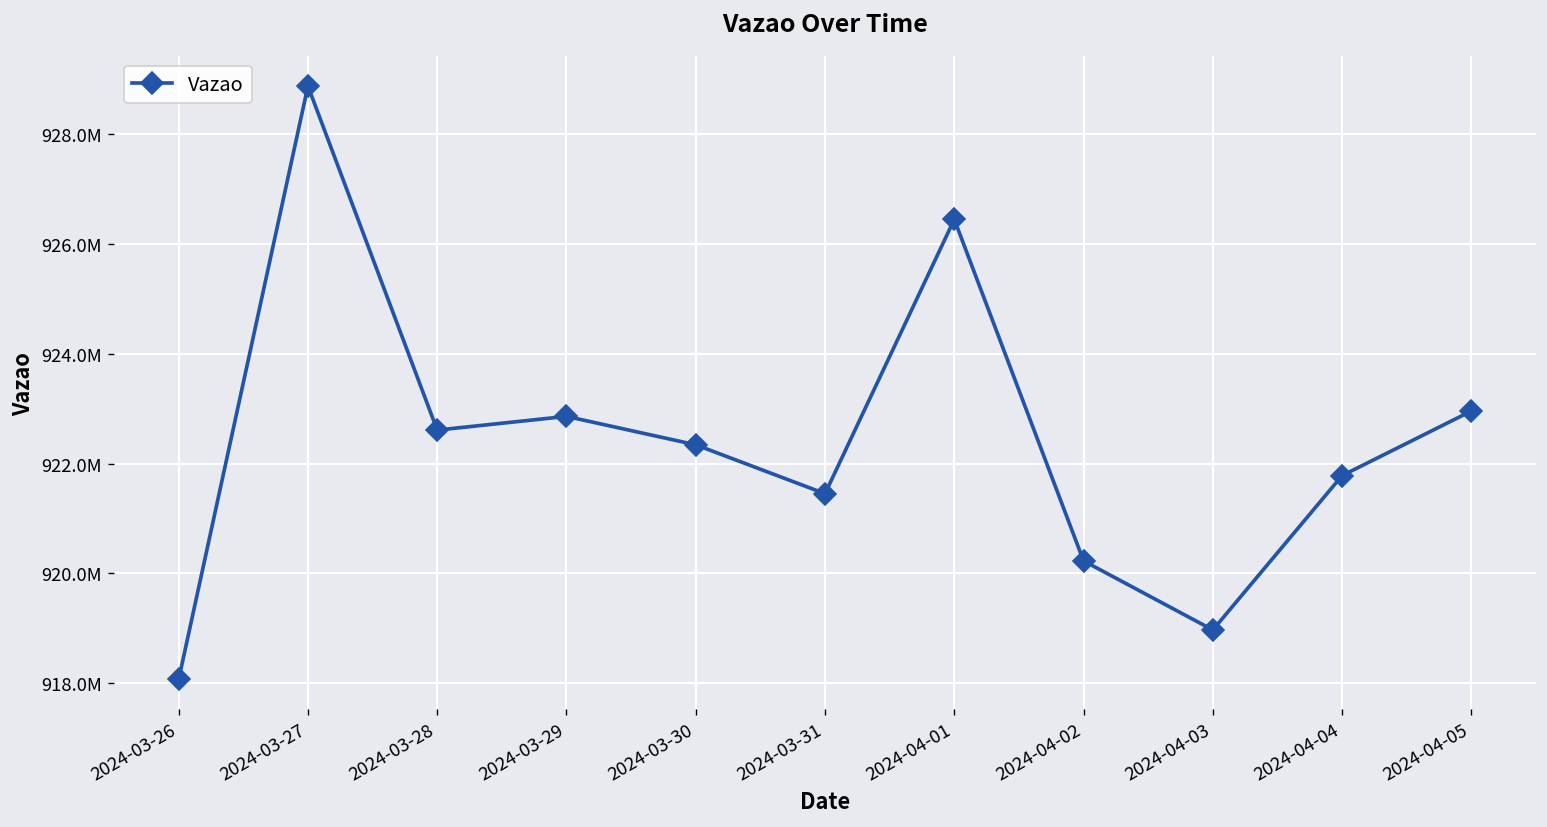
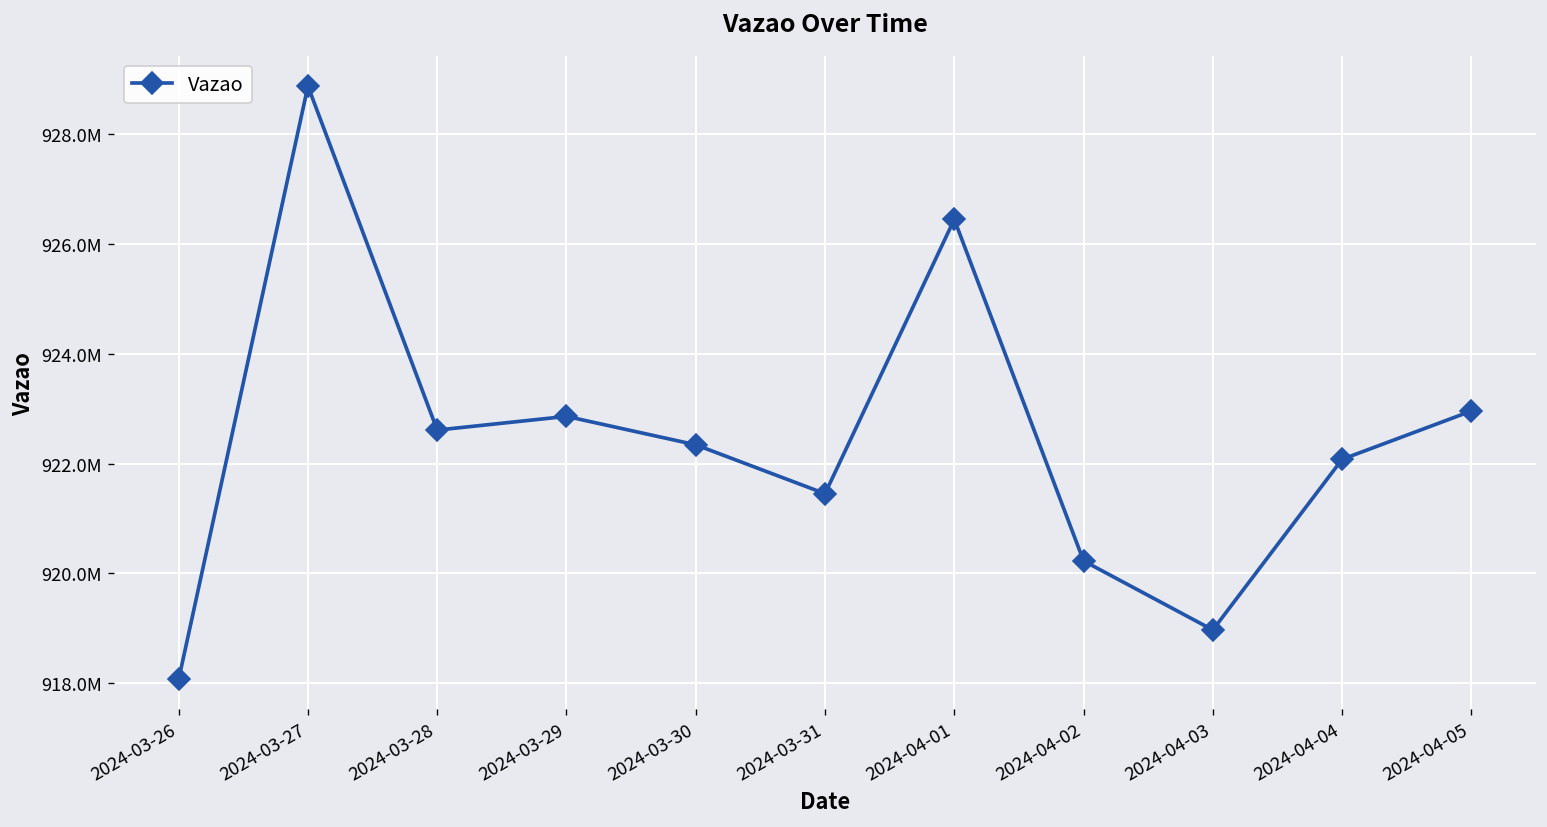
2024-04-04: 921800000 -> 922100000
